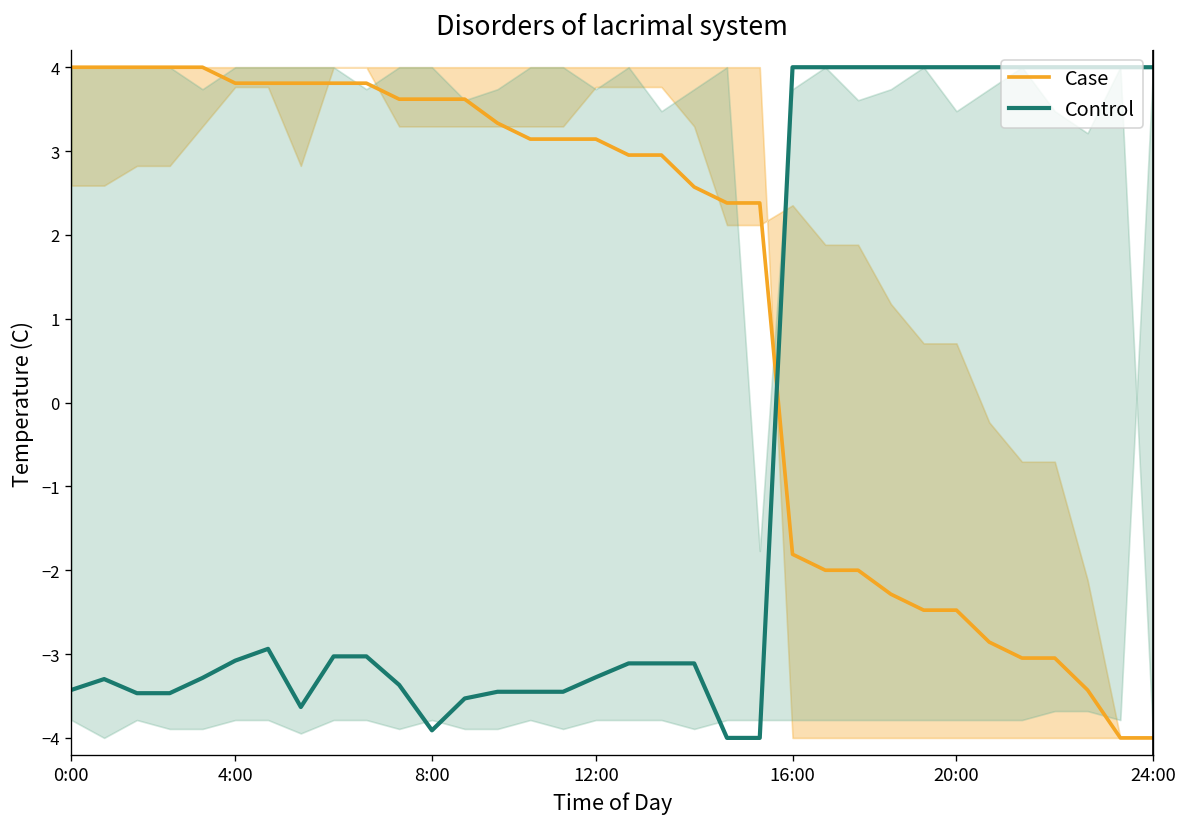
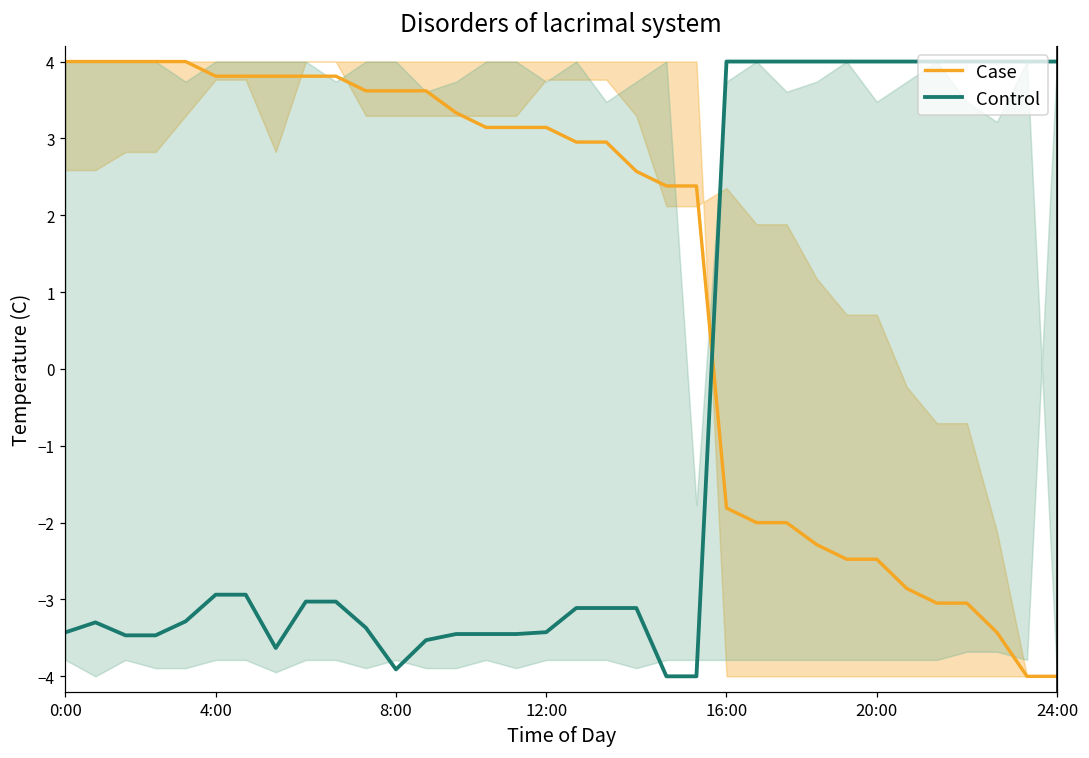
Control, 4:00: -3.1 -> -2.9
Control, 12:00: -3.3 -> -3.4
